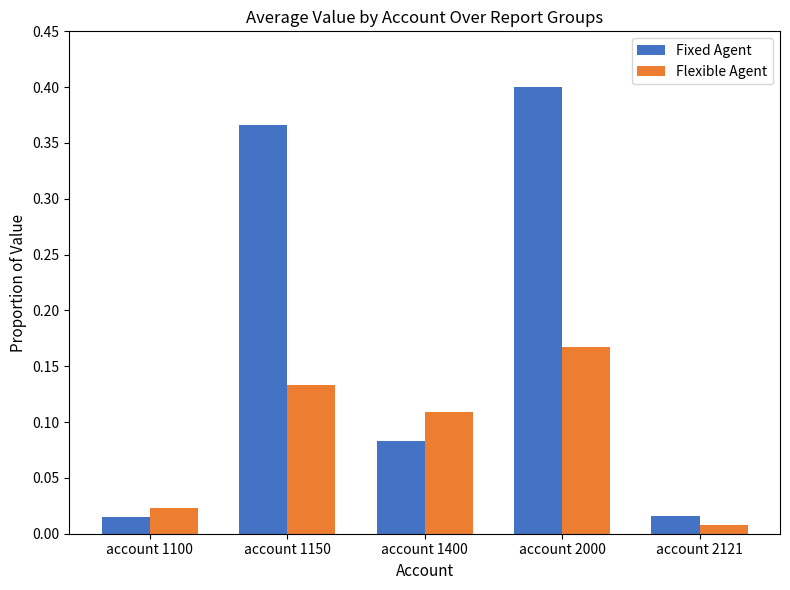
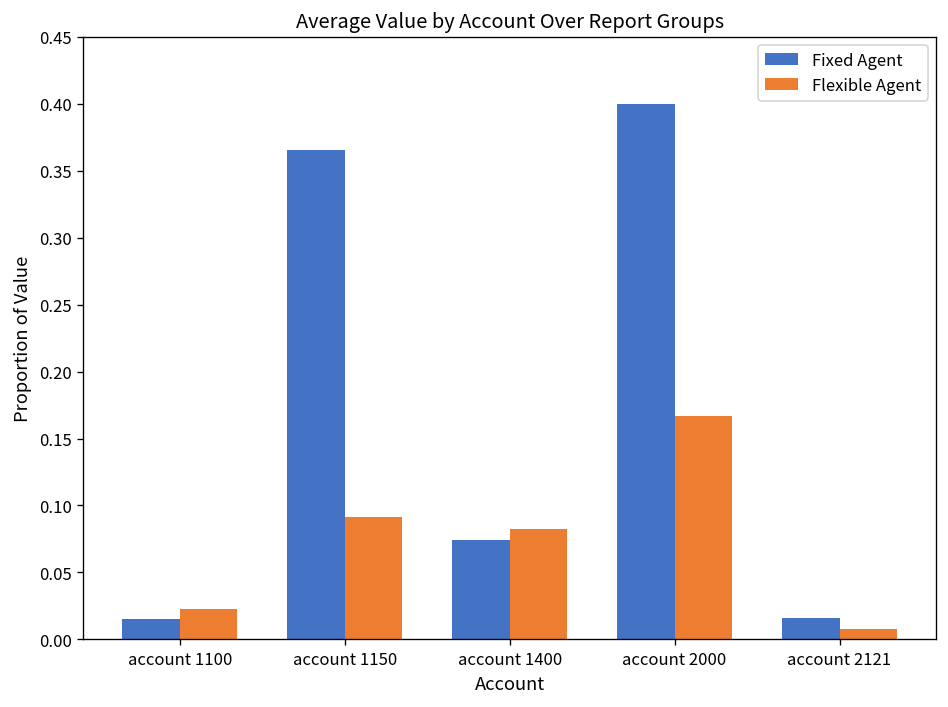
Flexible Agent, account 1150: 0.133 -> 0.091
Fixed Agent, account 1400: 0.083 -> 0.074
Flexible Agent, account 1400: 0.109 -> 0.083
